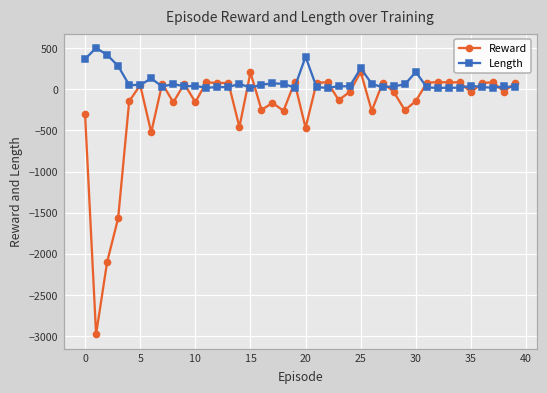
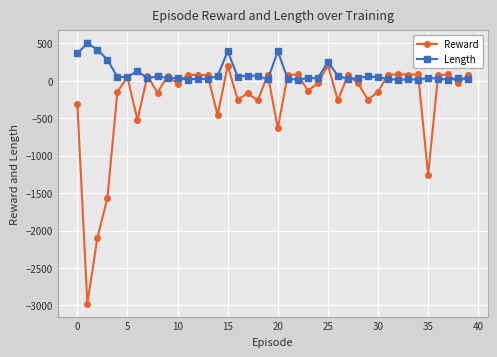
Reward, 10: -200 -> 0
Length, 15: 0 -> 400
Reward, 20: -500 -> -600
Length, 30: 200 -> 0
Reward, 35: 0 -> -1300
